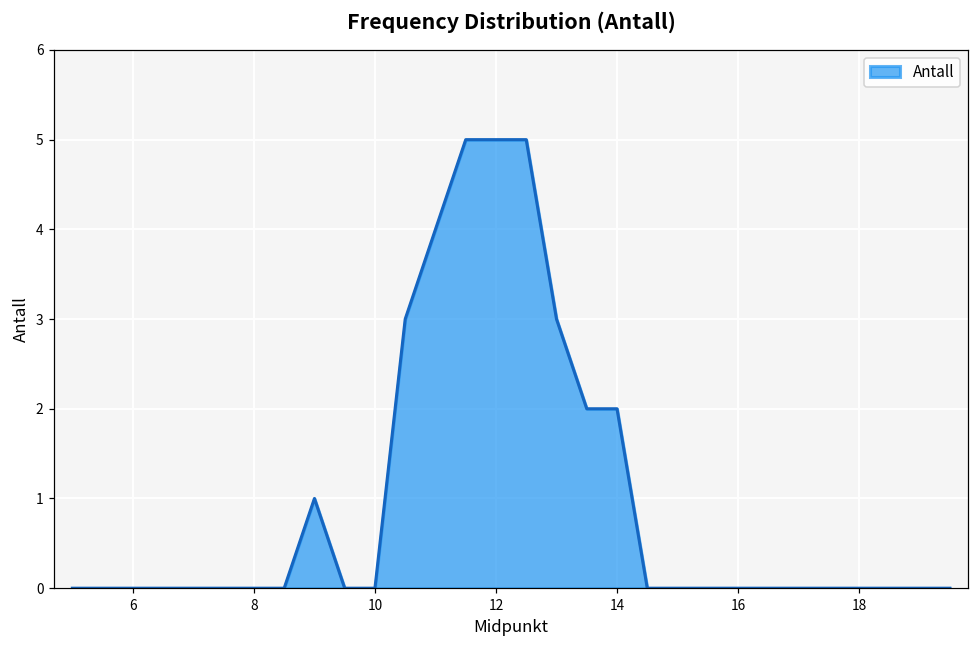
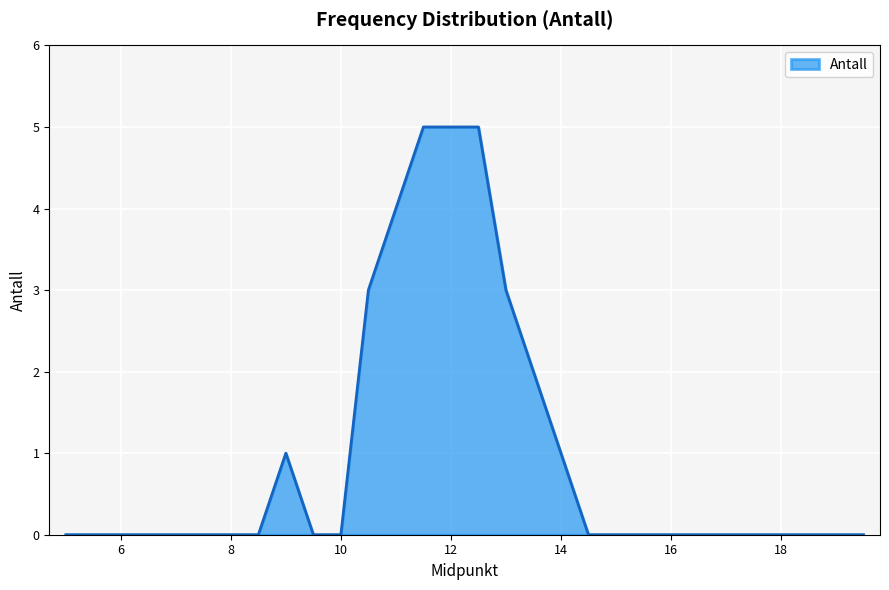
14: 2 -> 1
